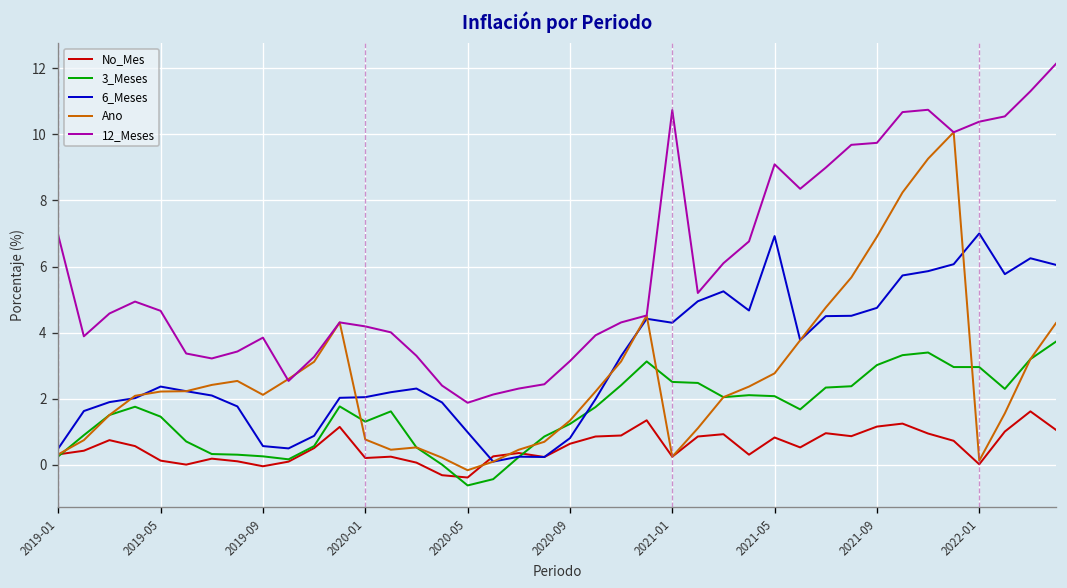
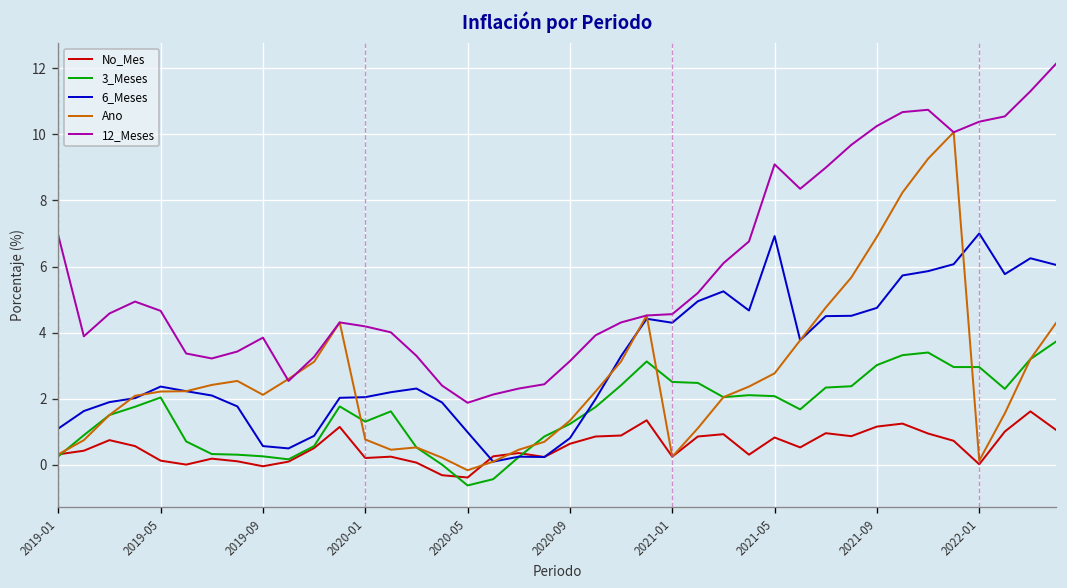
6_Meses, 2019-01: 0.5 -> 1.1
3_Meses, 2019-05: 1.5 -> 2.0
12_Meses, 2021-01: 10.7 -> 4.6
12_Meses, 2021-09: 9.7 -> 10.3
